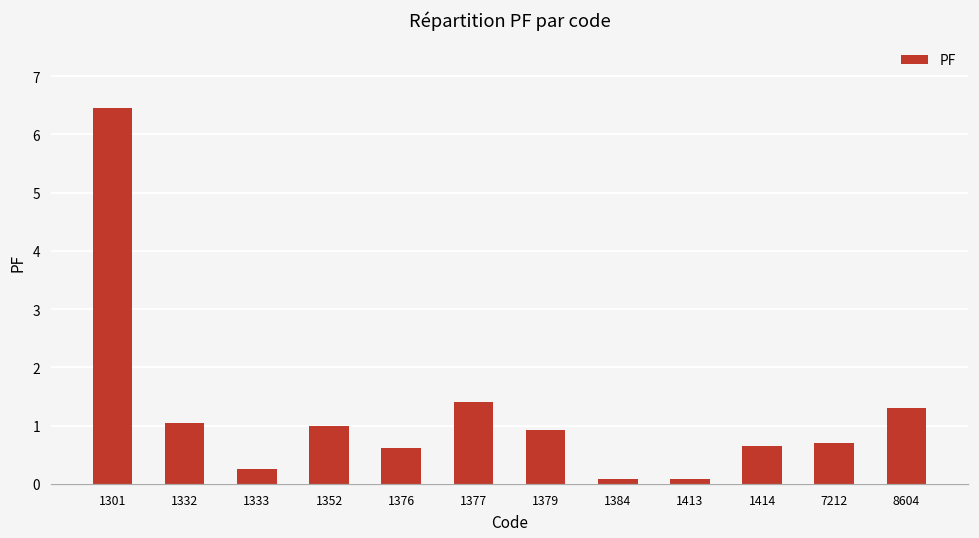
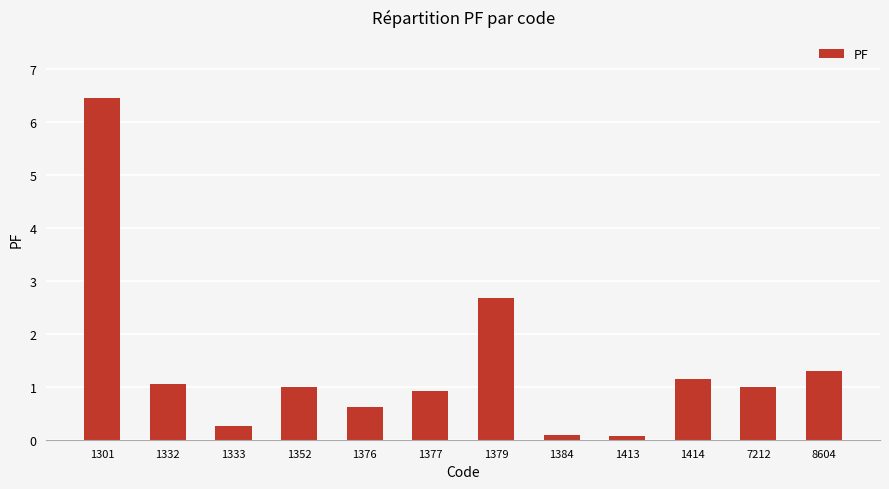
1377: 1.4 -> 0.9
1379: 0.9 -> 2.7
1414: 0.6 -> 1.1
7212: 0.7 -> 1.0
